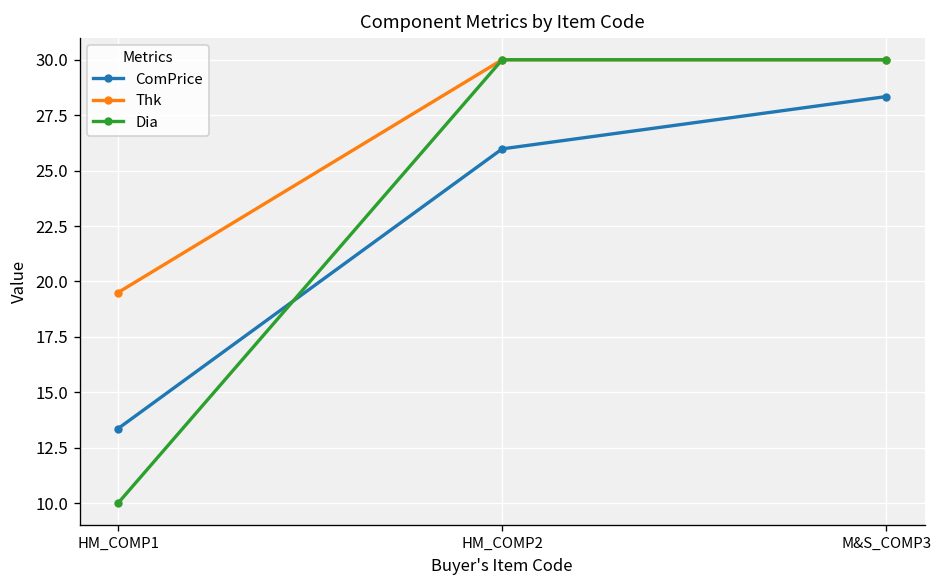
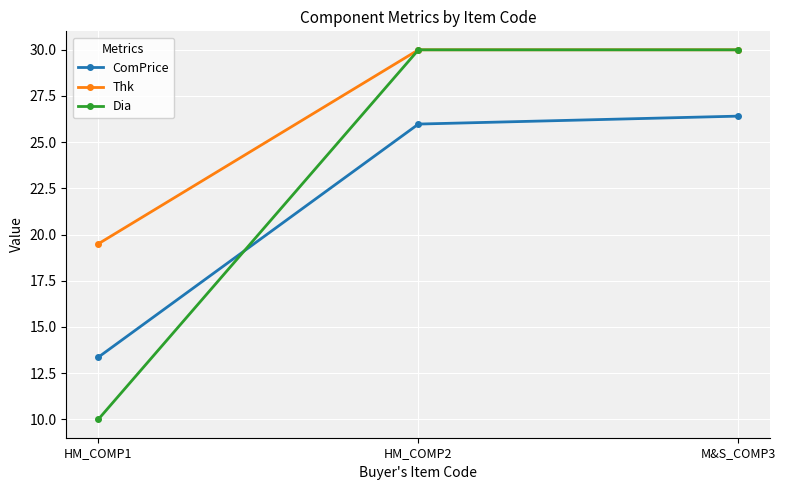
ComPrice, M&S_COMP3: 28.3 -> 26.4
